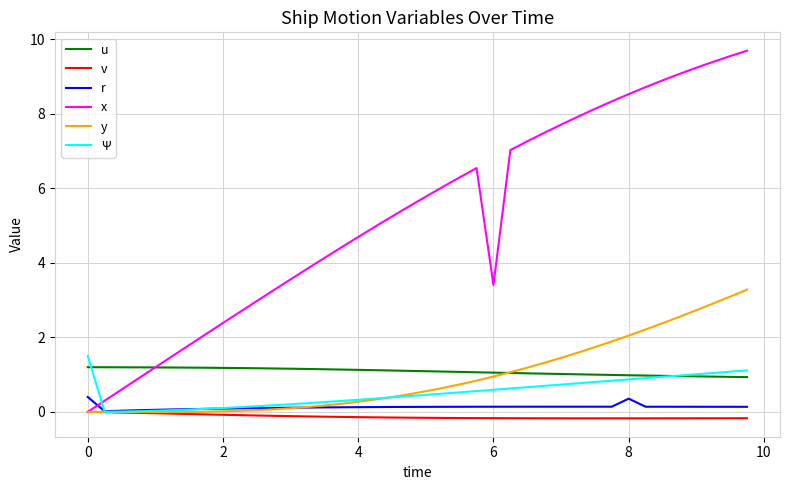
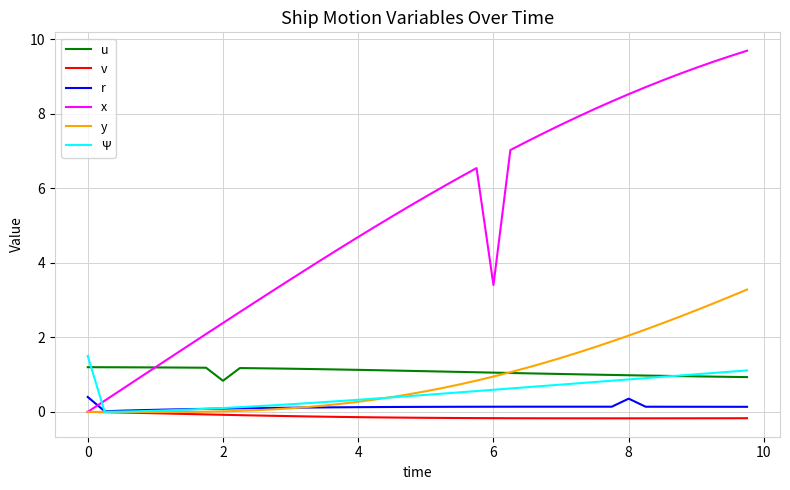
u, 2: 1.2 -> 0.8
